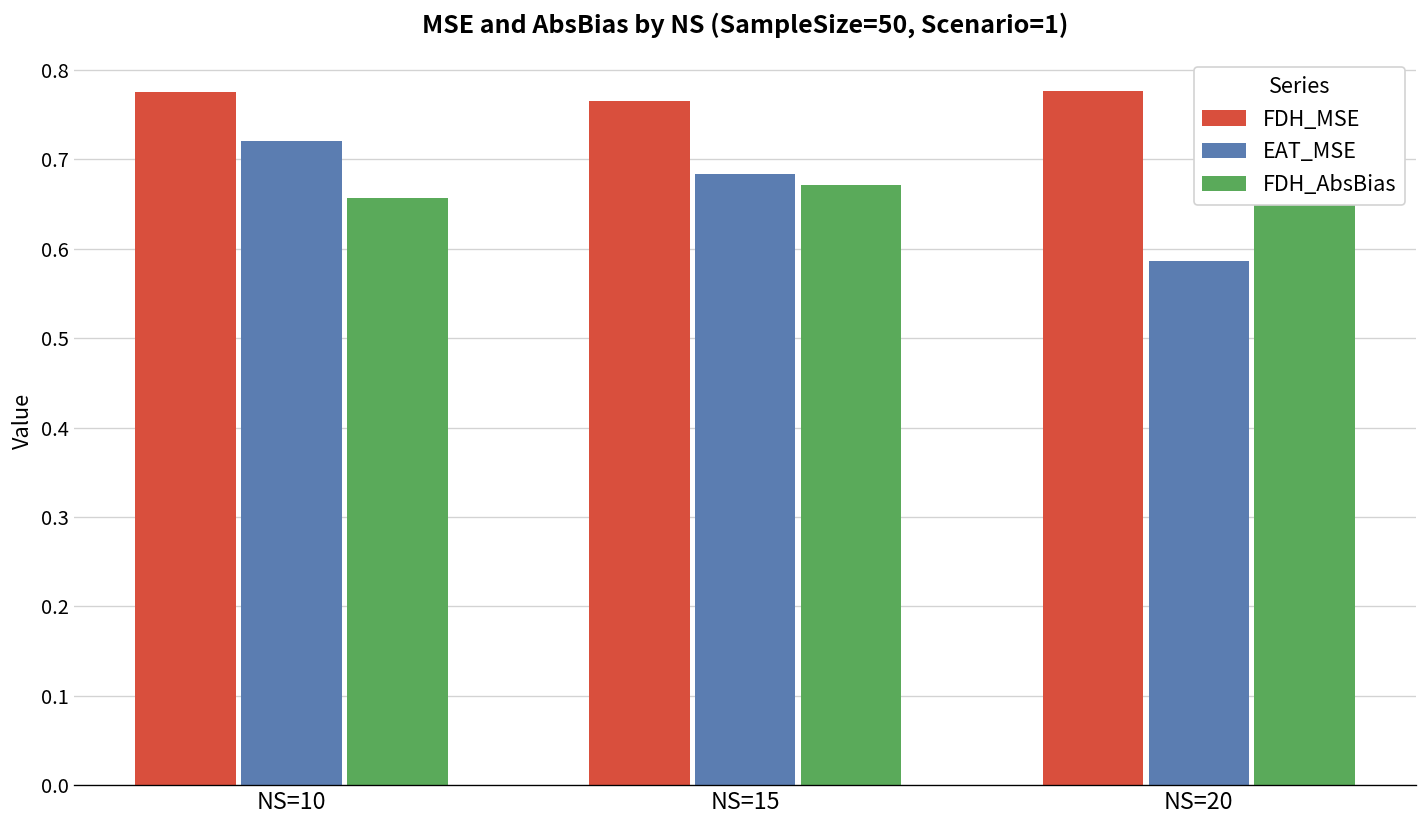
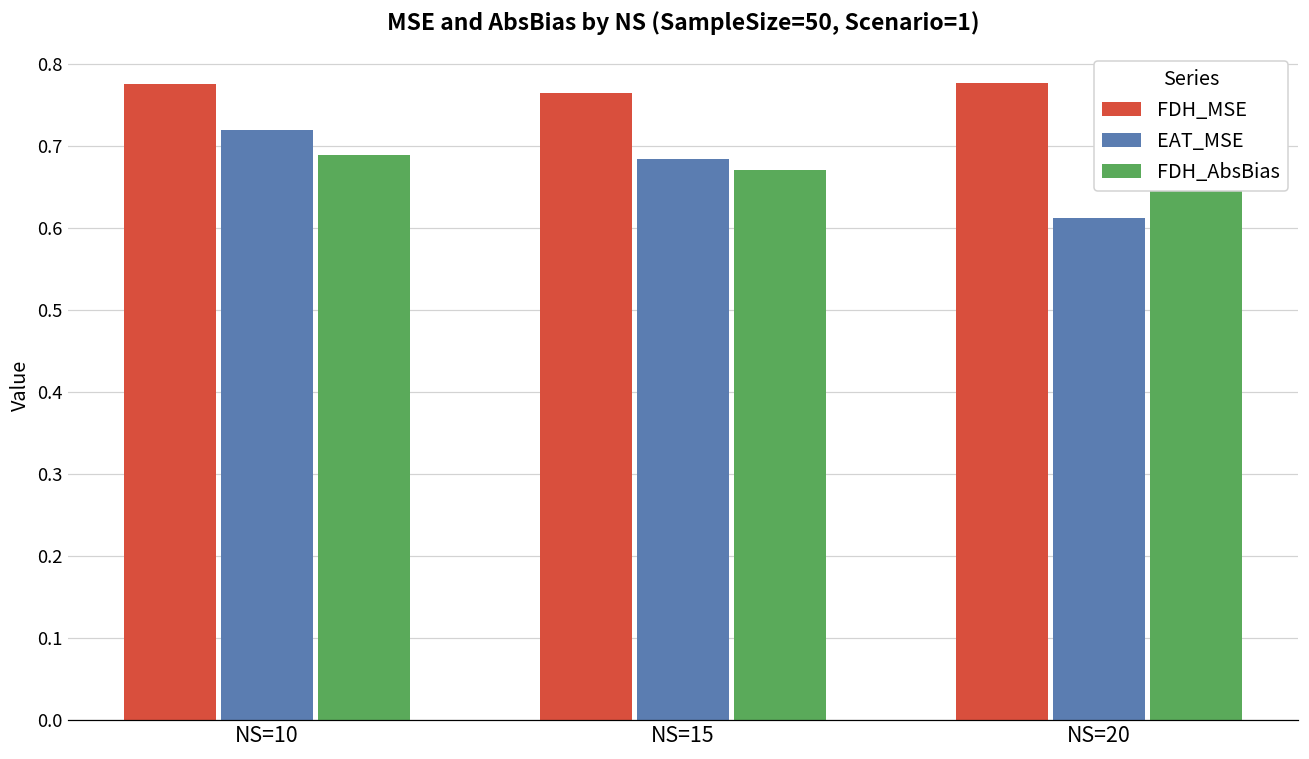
FDH_AbsBias, NS=10: 0.66 -> 0.69
EAT_MSE, NS=20: 0.59 -> 0.61
